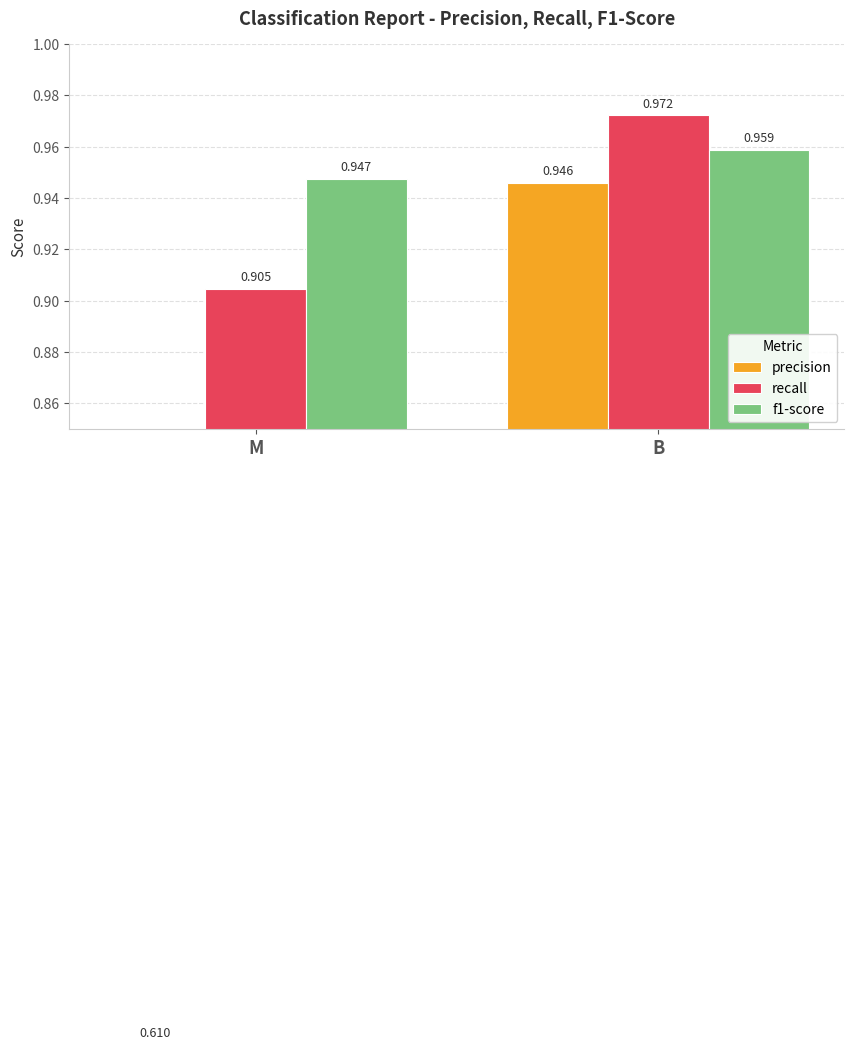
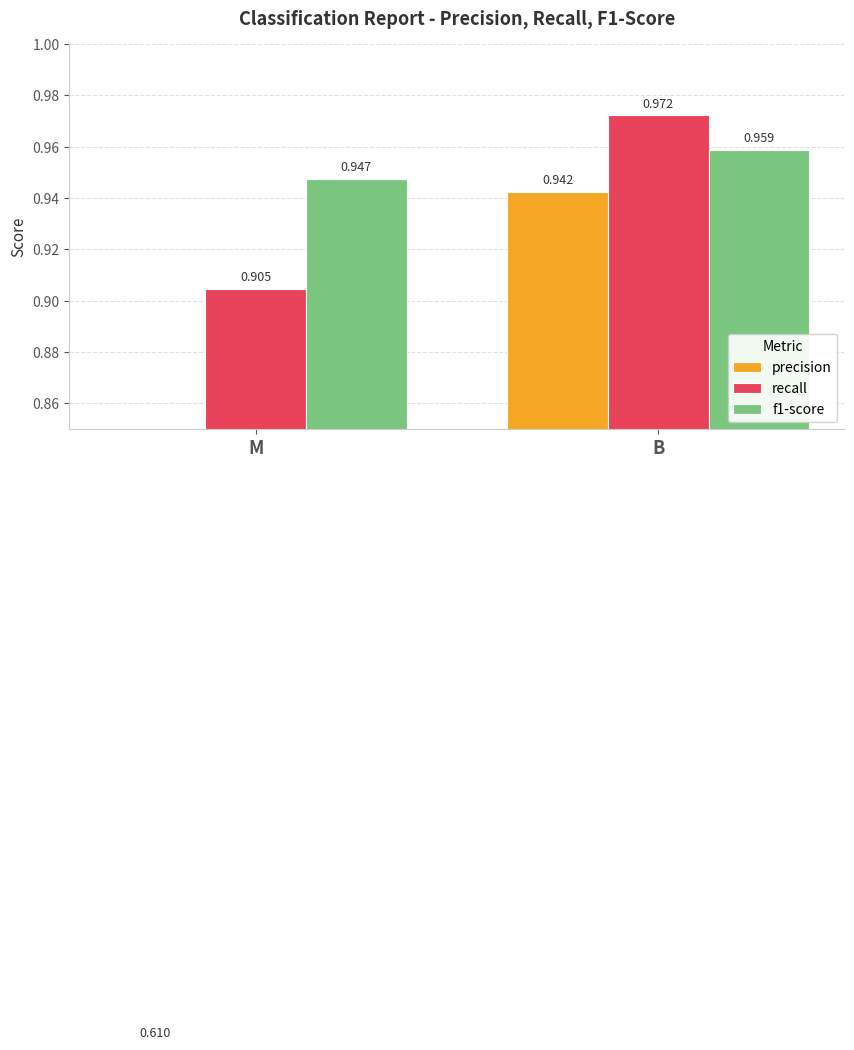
precision, B: 0.946 -> 0.942
